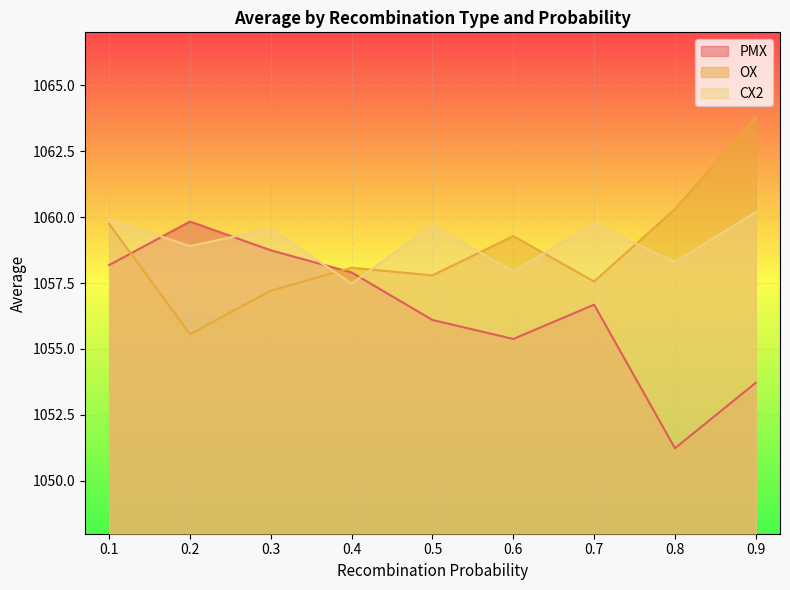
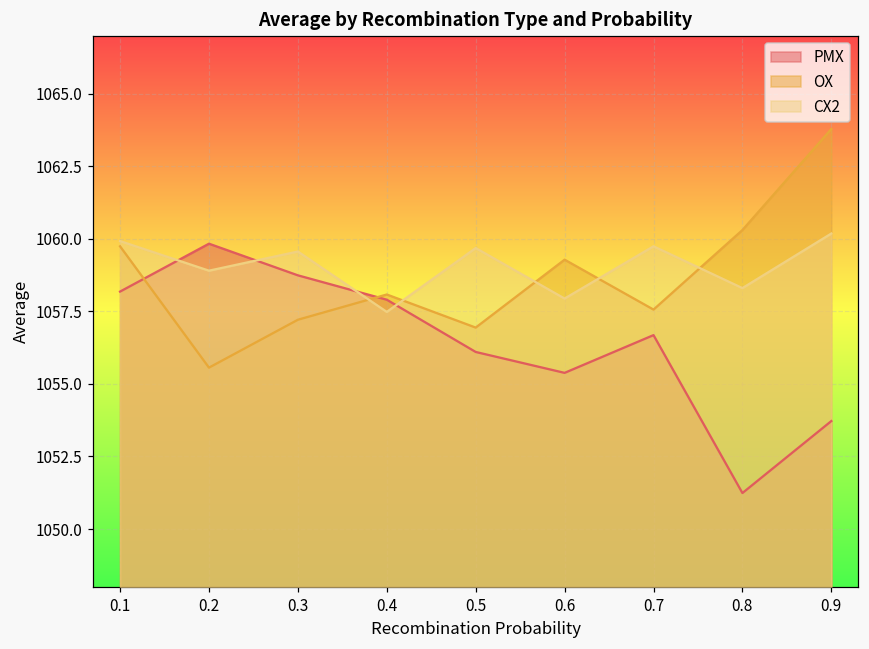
OX, 0.5: 1057.8 -> 1056.9
